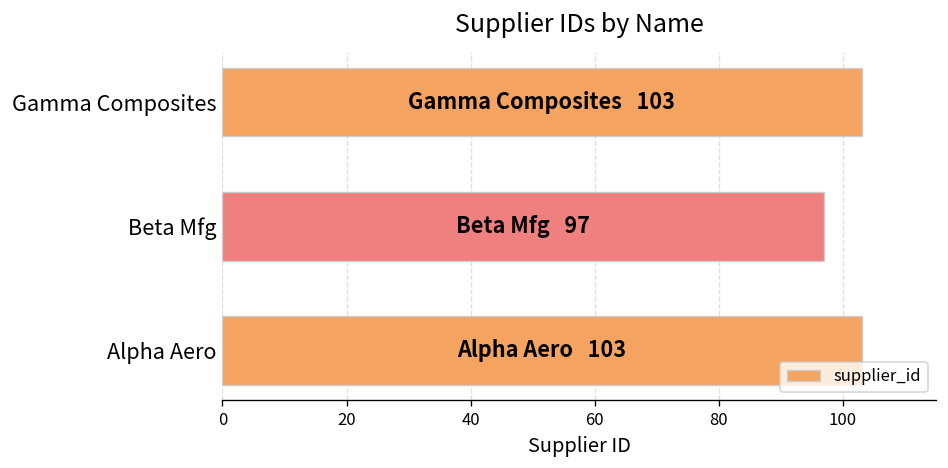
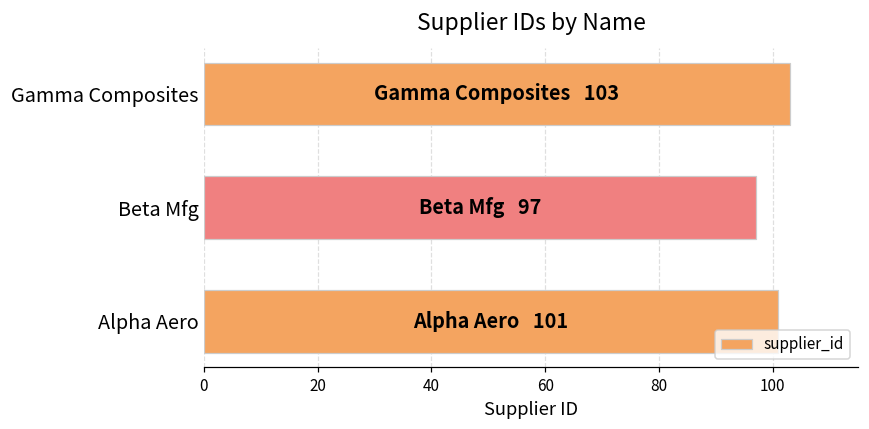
Alpha Aero: 103 -> 101
